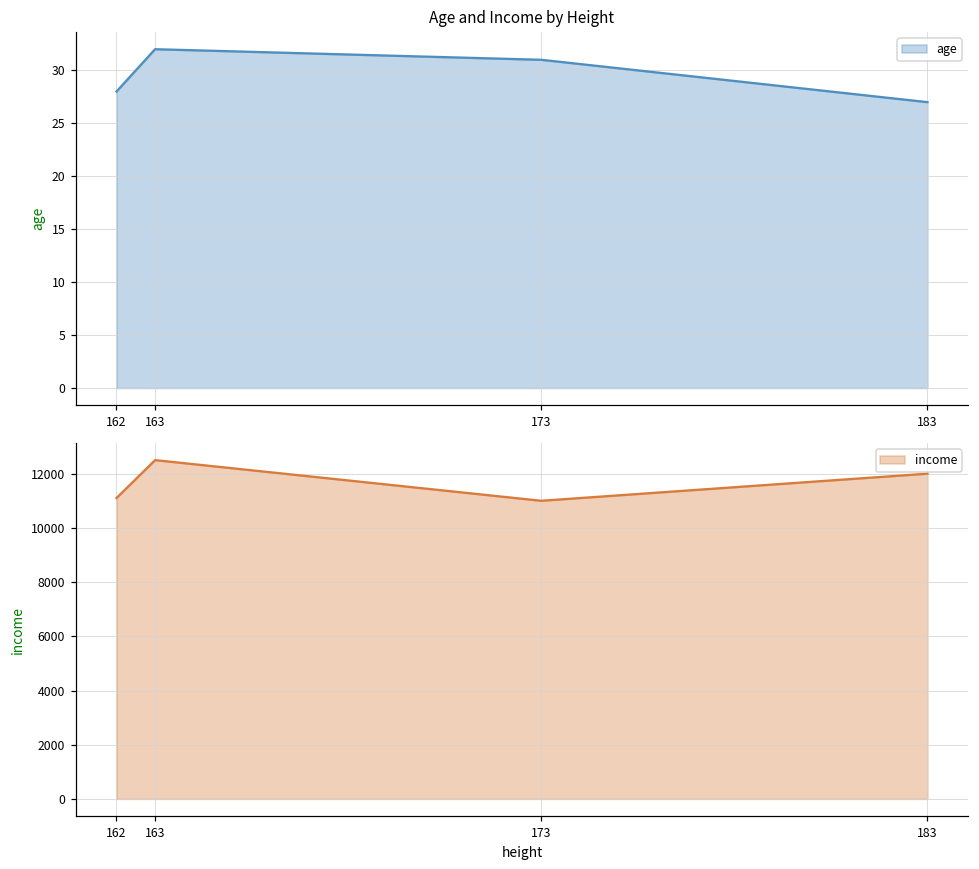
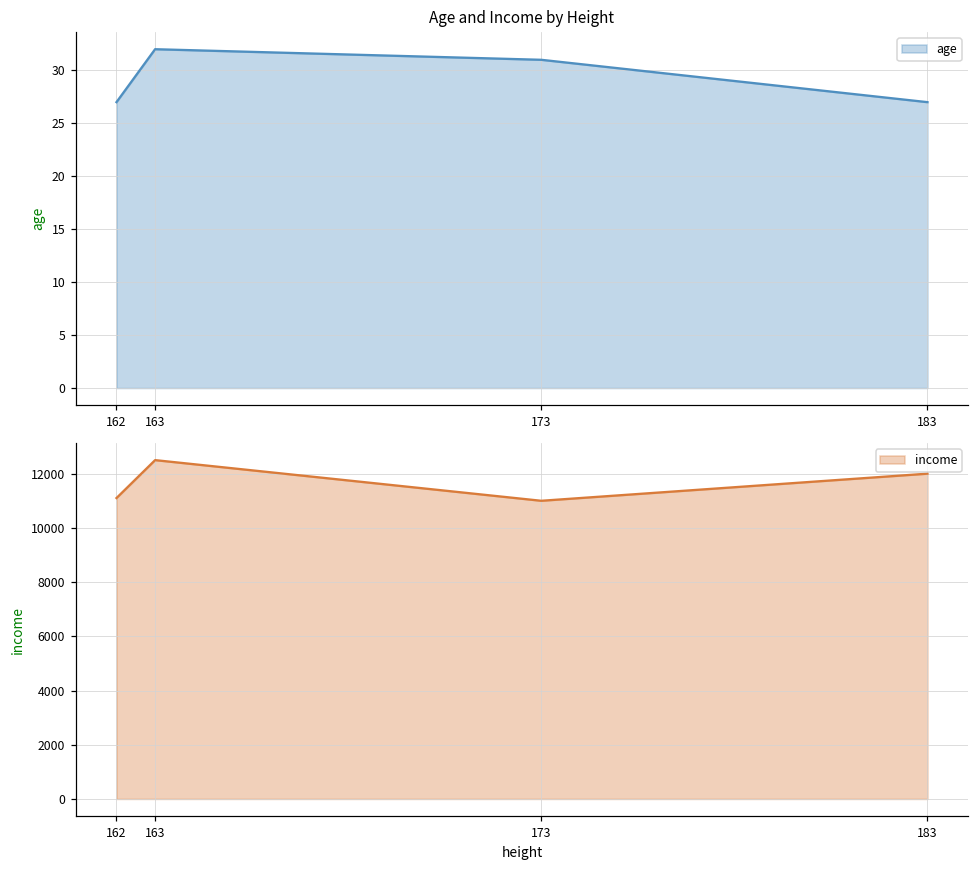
Age and Income by Height, 162: 28 -> 27
